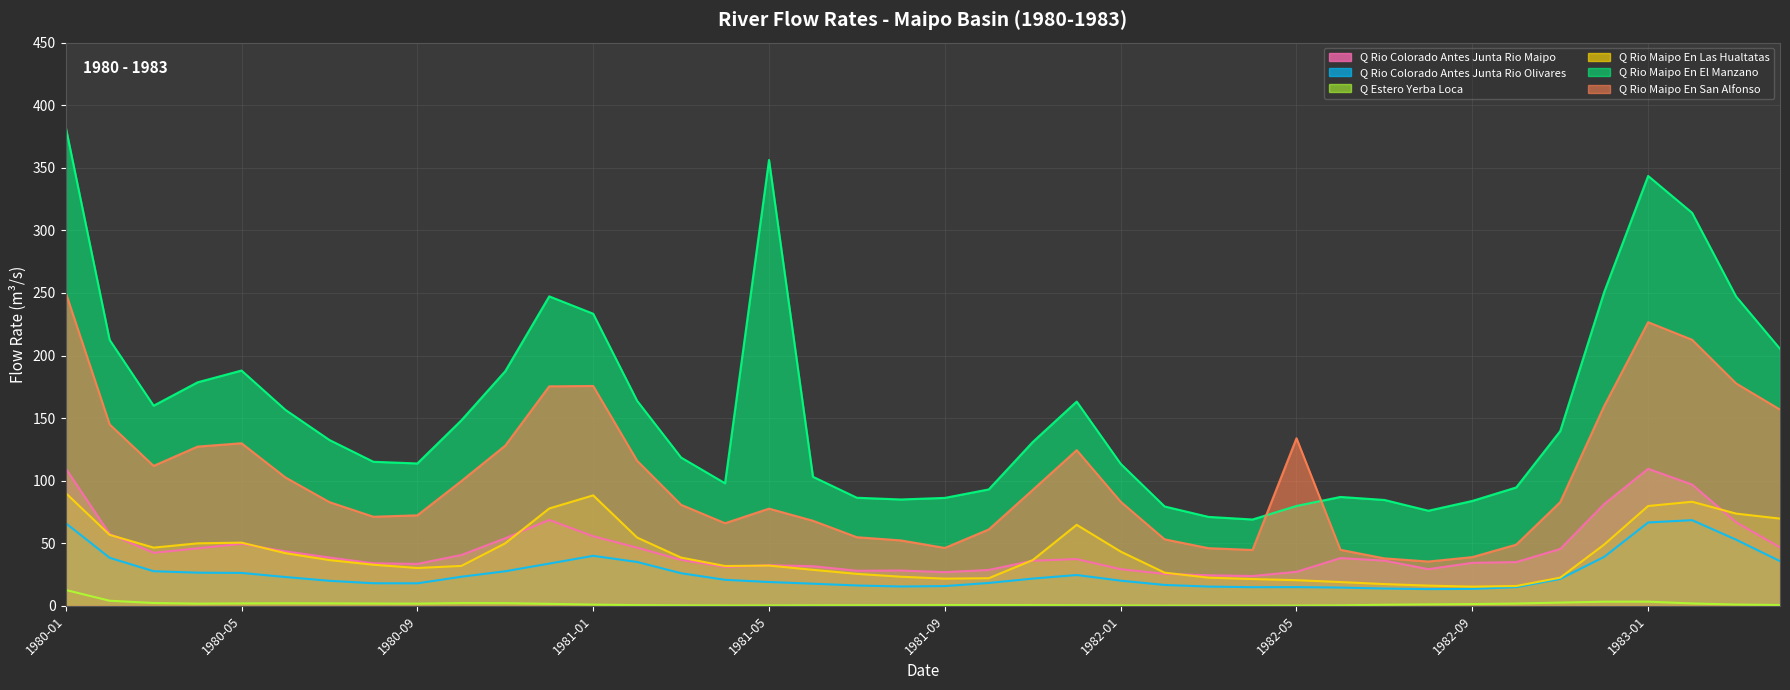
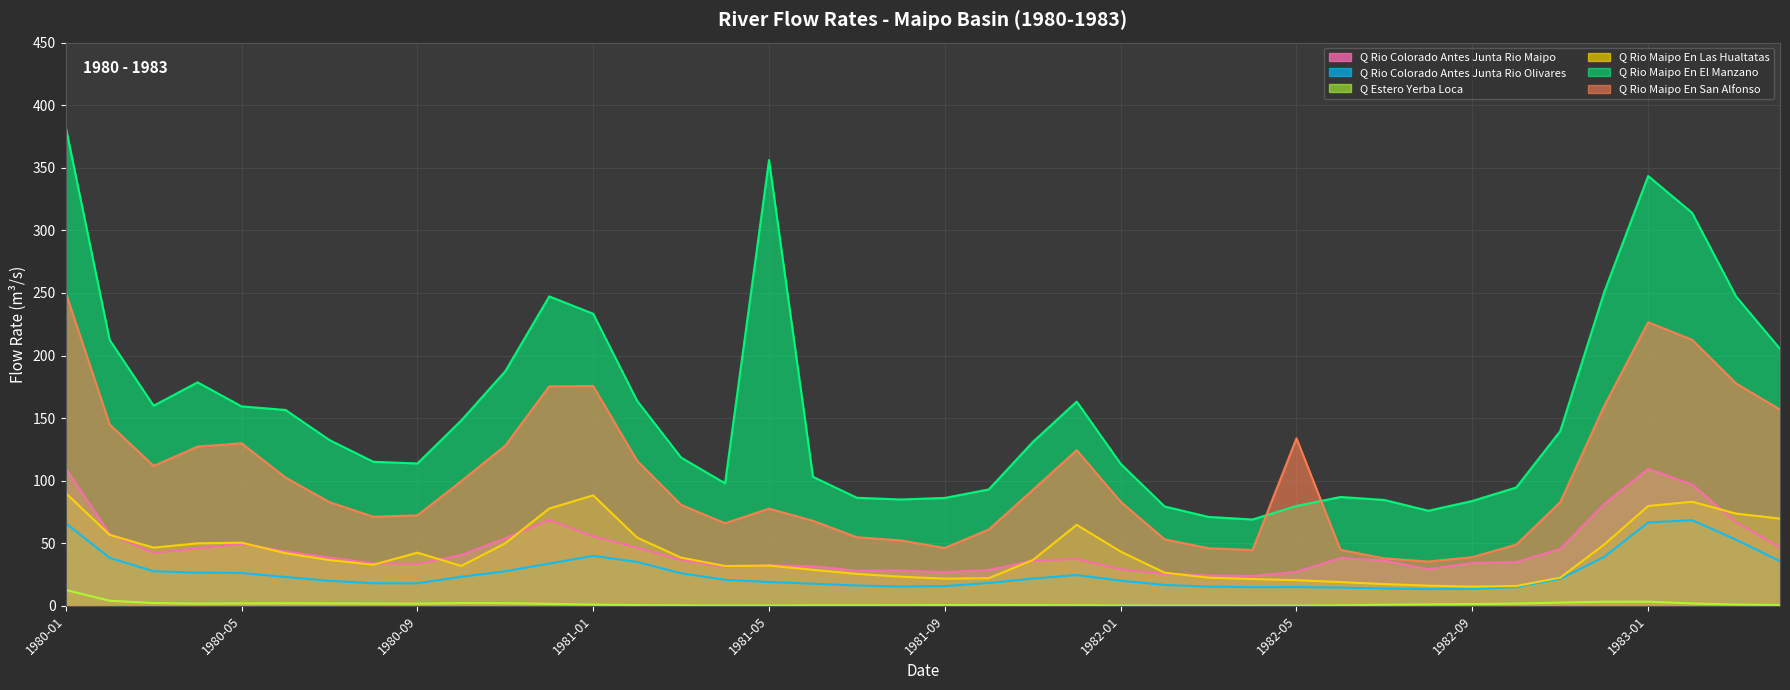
Q Rio Maipo En El Manzano, 1980-05: 188 -> 159
Q Rio Maipo En Las Hualtatas, 1980-09: 30 -> 42
